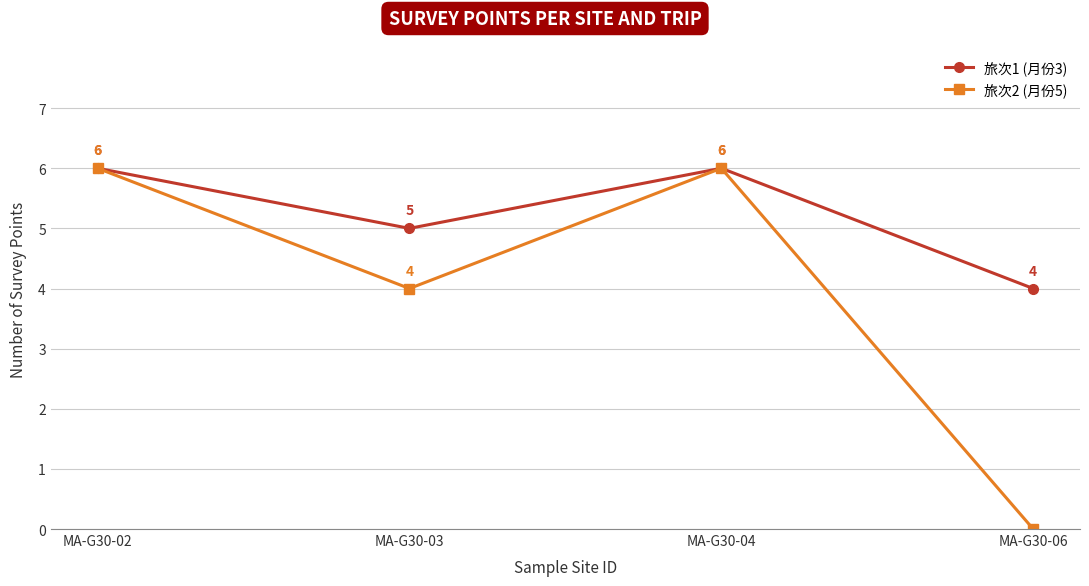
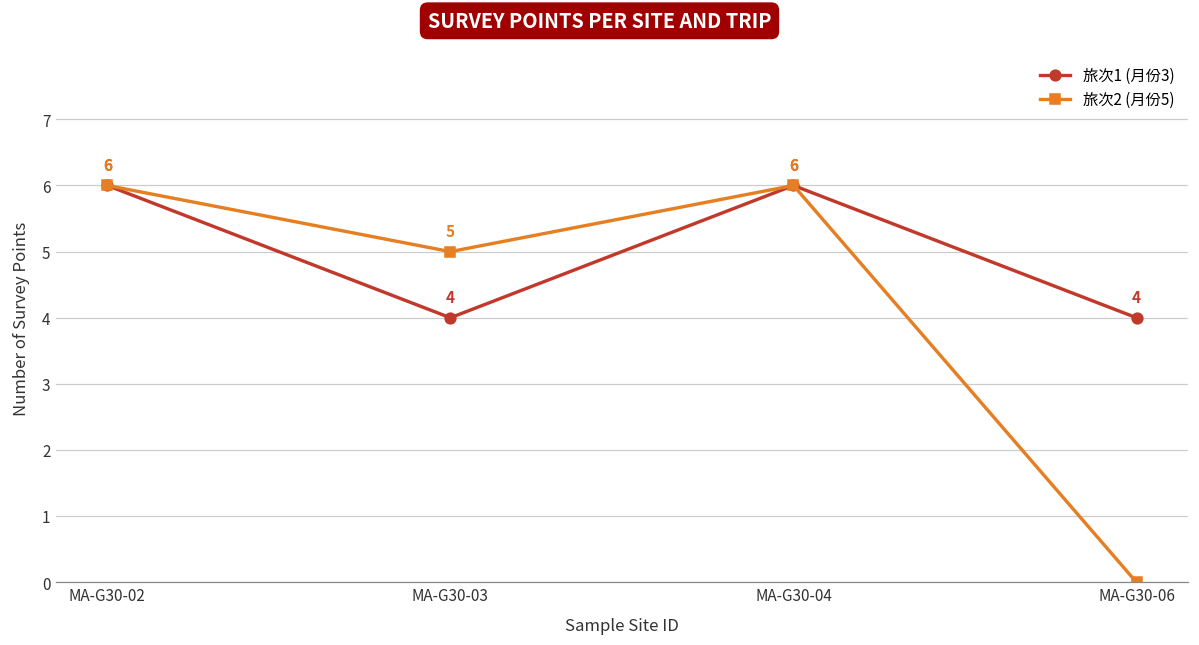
旅次1 (月份3), MA-G30-03: 5 -> 4
旅次2 (月份5), MA-G30-03: 4 -> 5
